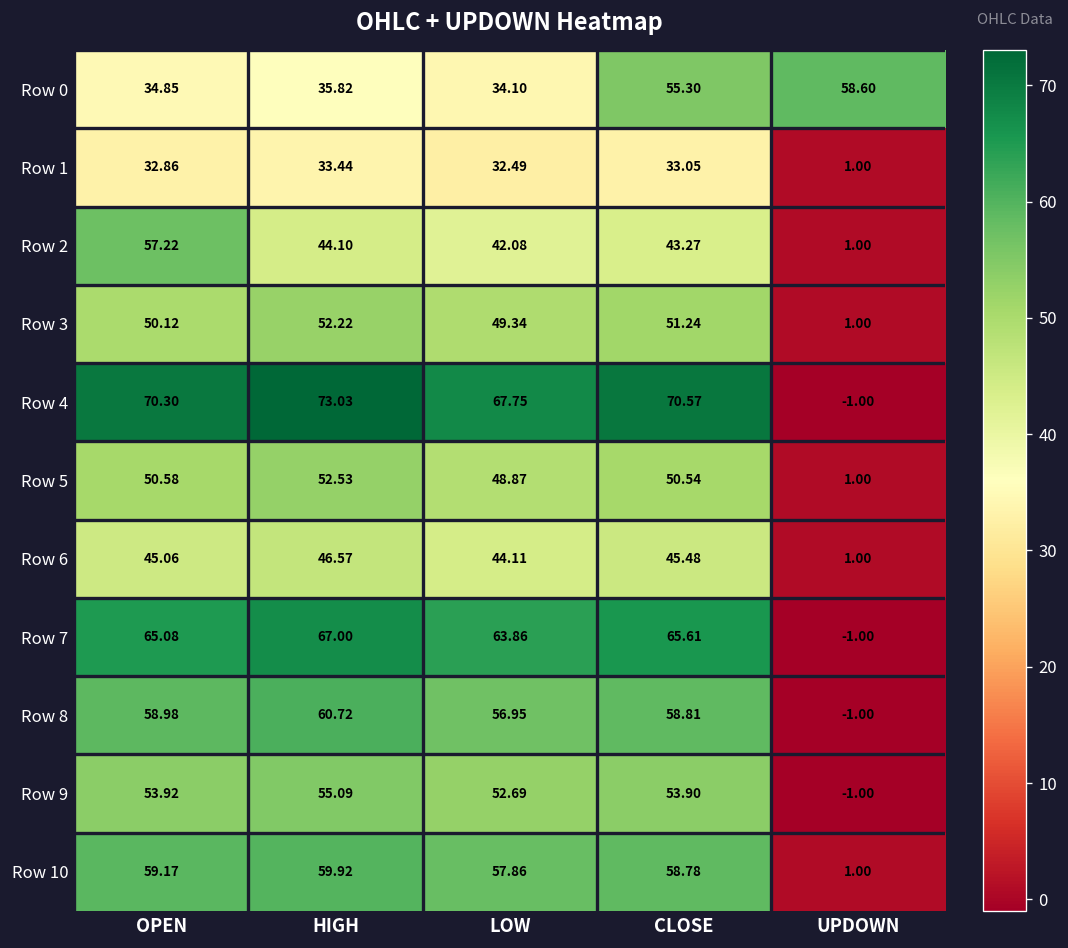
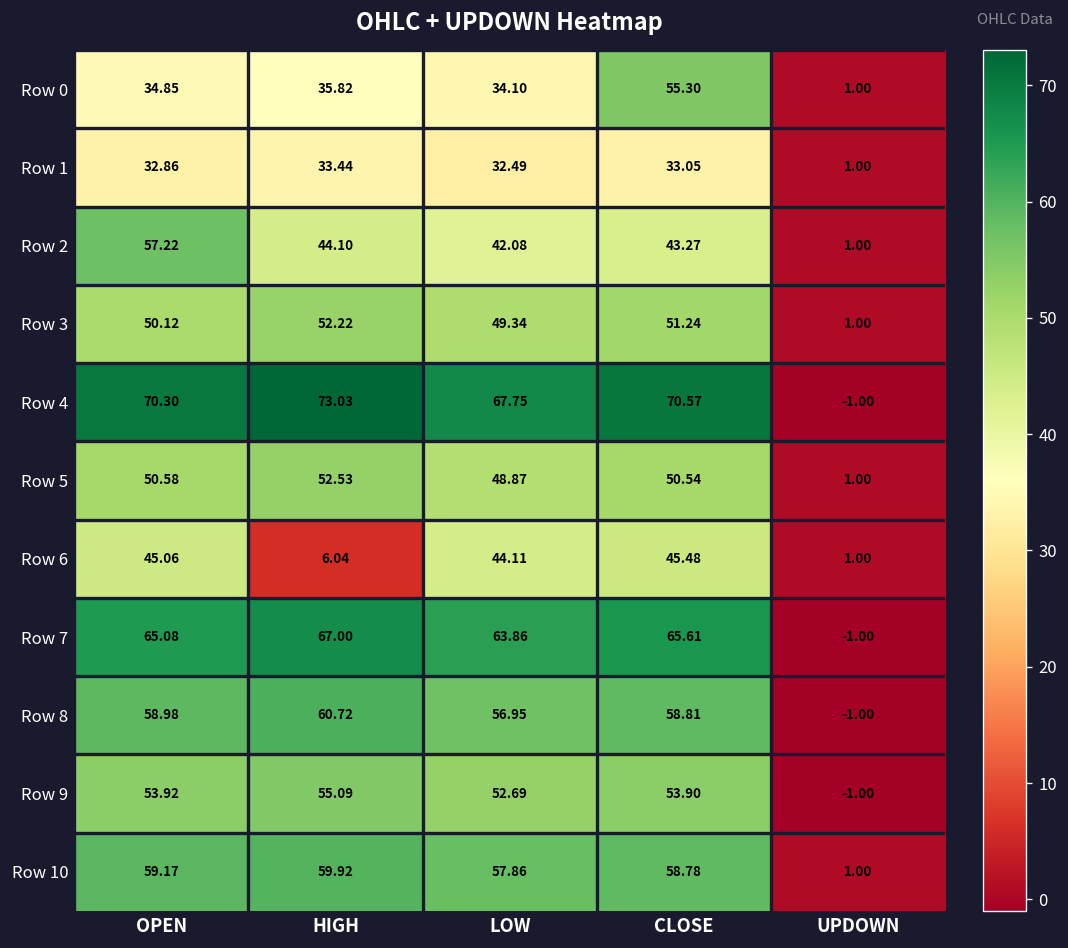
Row 0, UPDOWN: 58.60 -> 1.00
Row 6, HIGH: 46.57 -> 6.04
